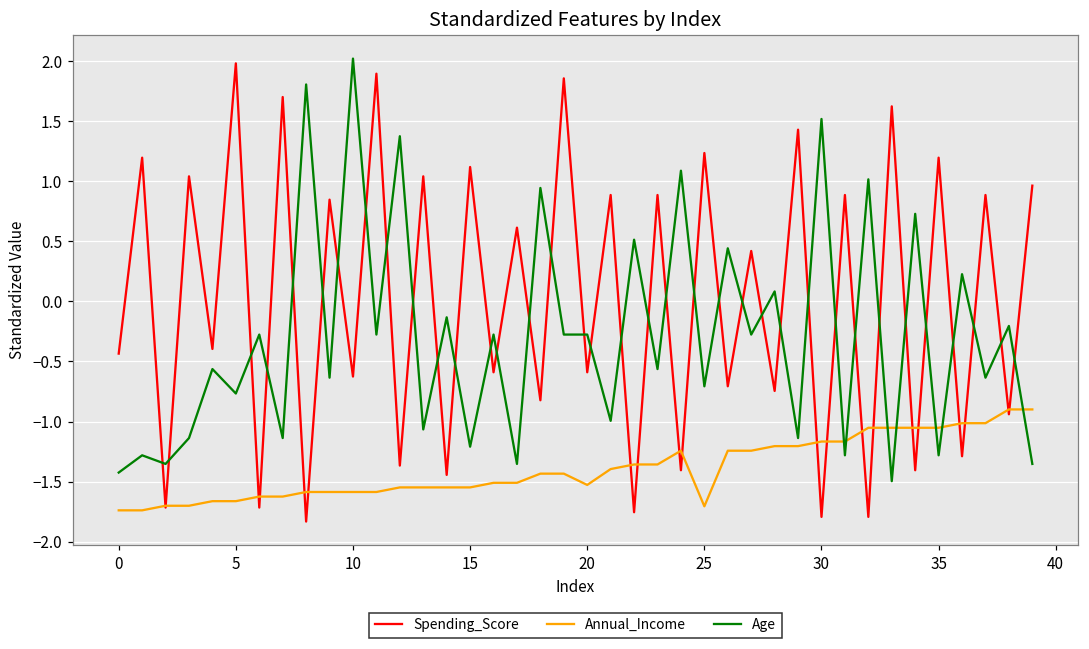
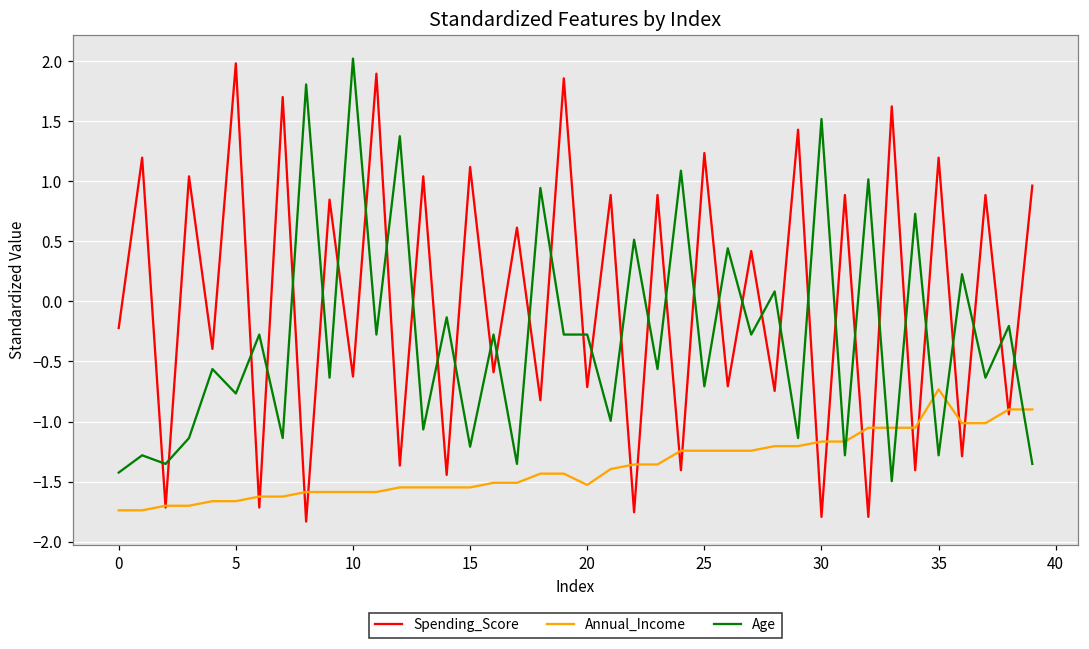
Spending_Score, 0: -0.43 -> -0.22
Spending_Score, 20: -0.59 -> -0.71
Annual_Income, 25: -1.71 -> -1.24
Annual_Income, 35: -1.05 -> -0.73
